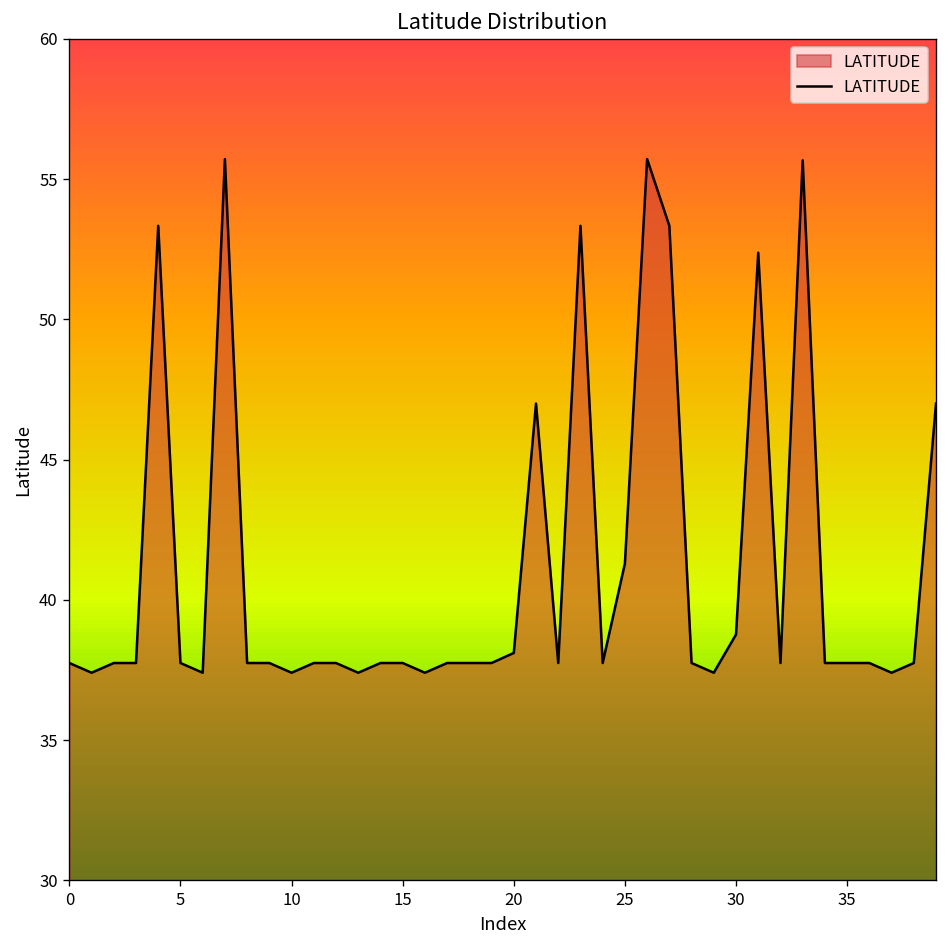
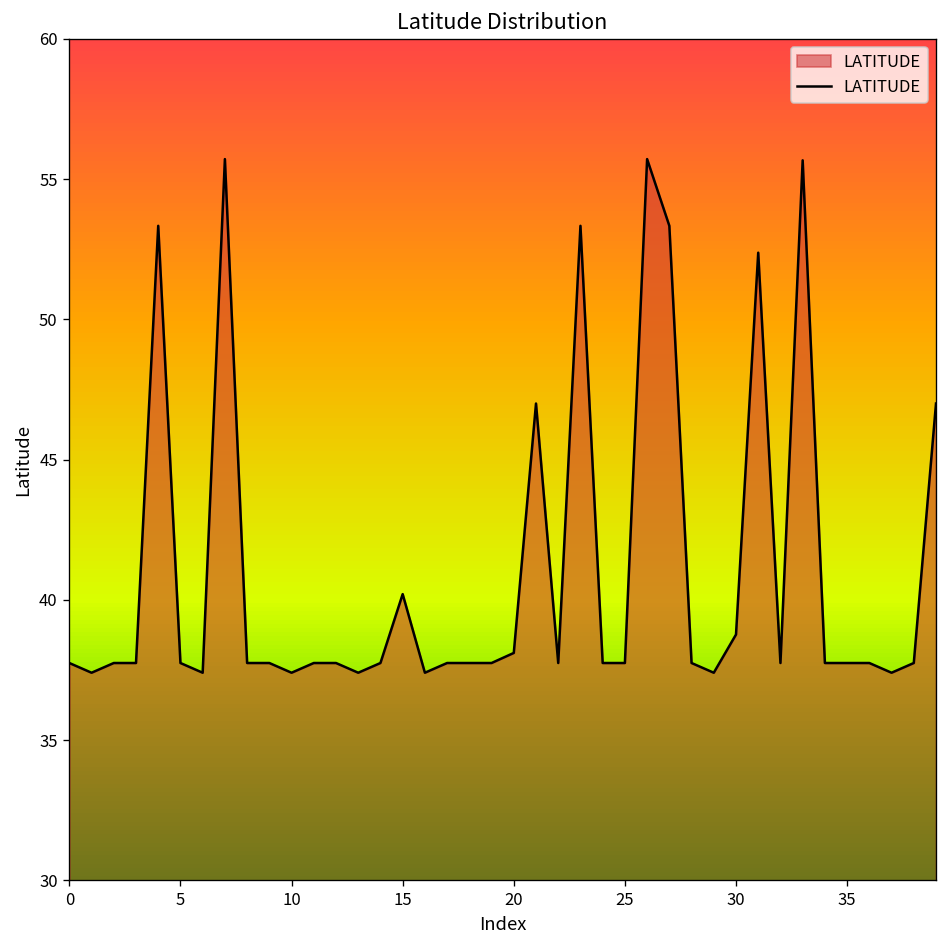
15: 37.8 -> 40.2
25: 41.3 -> 37.8
